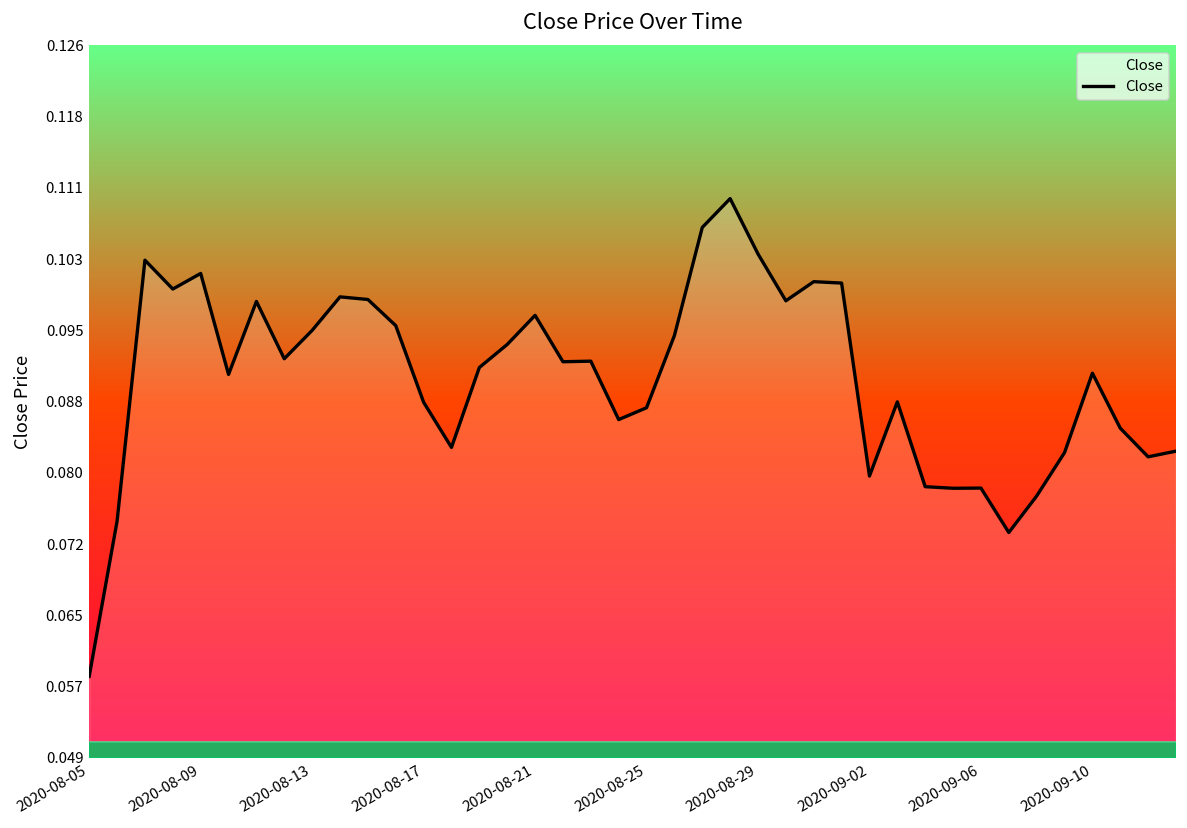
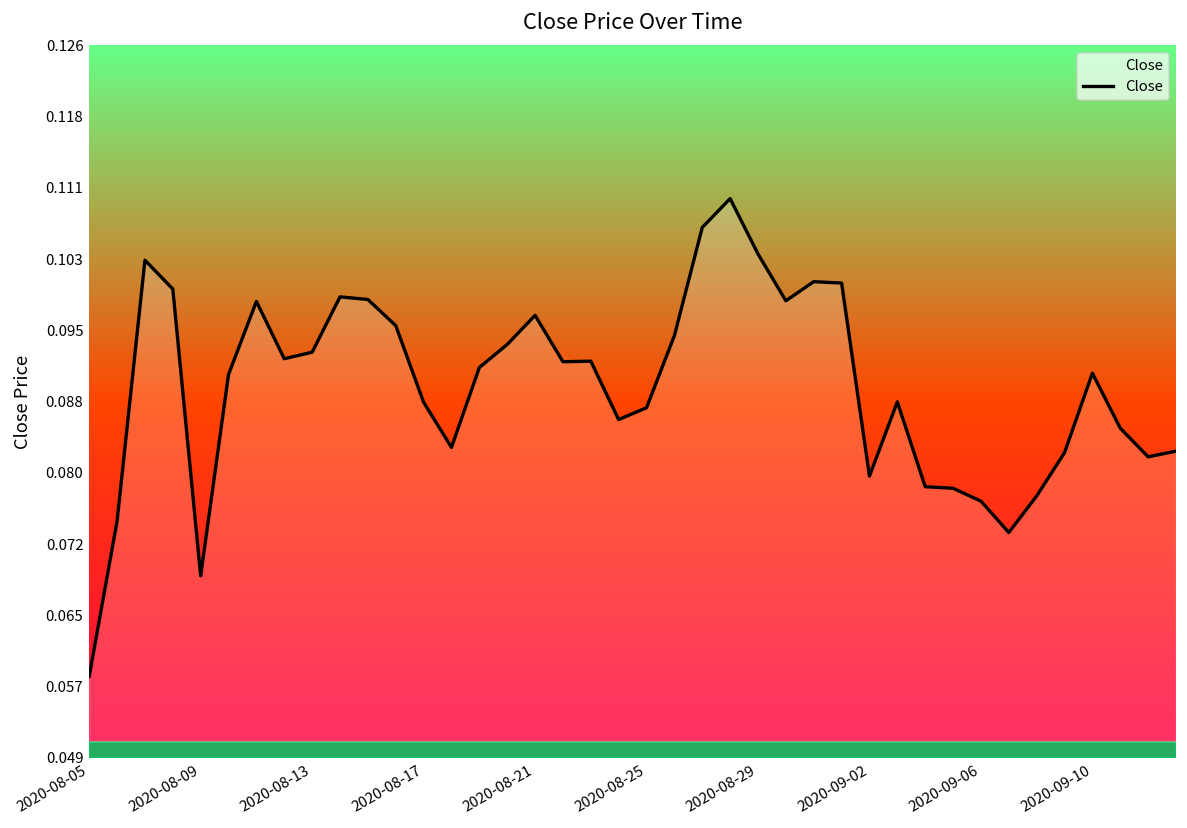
2020-08-09: 0.101 -> 0.069
2020-08-13: 0.095 -> 0.093
2020-09-06: 0.078 -> 0.077
